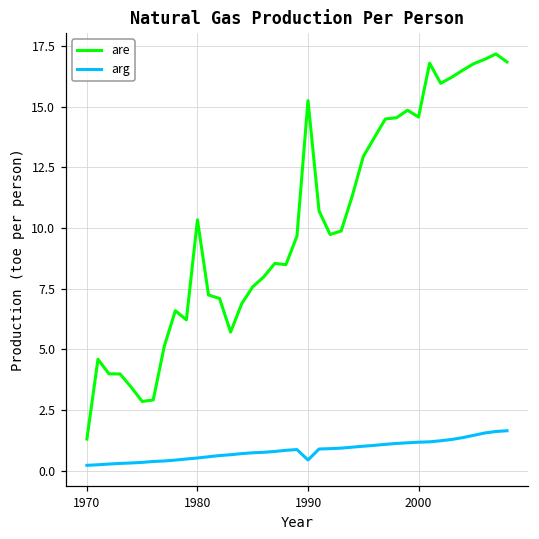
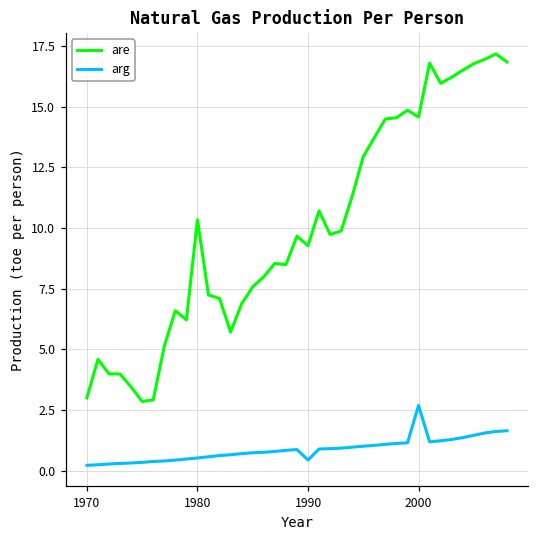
are, 1970: 1.3 -> 3.0
are, 1990: 15.3 -> 9.3
arg, 2000: 1.2 -> 2.7
